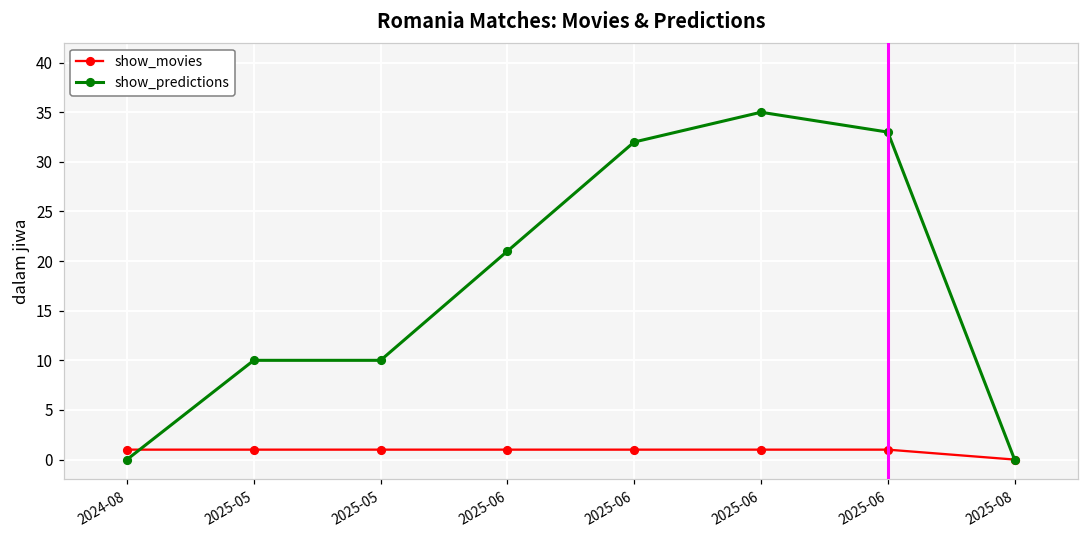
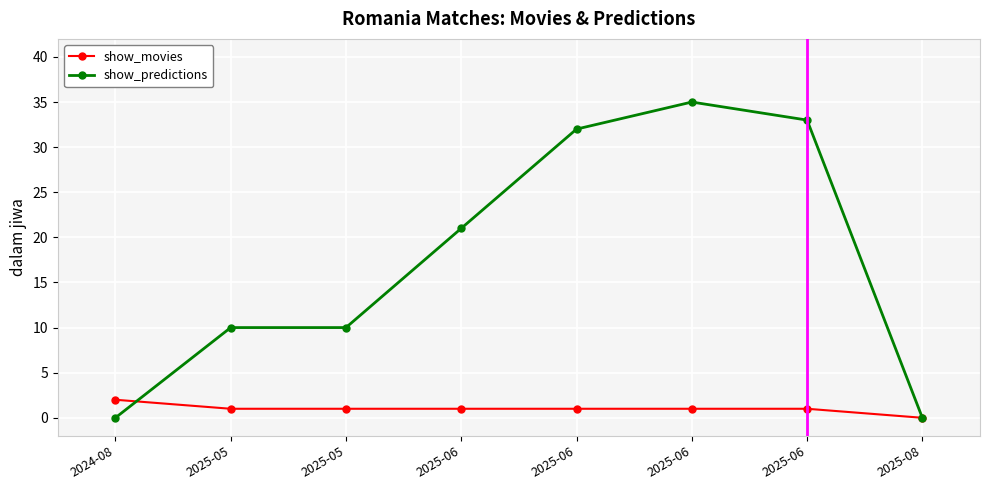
show_movies, 2024-08: 1 -> 2
